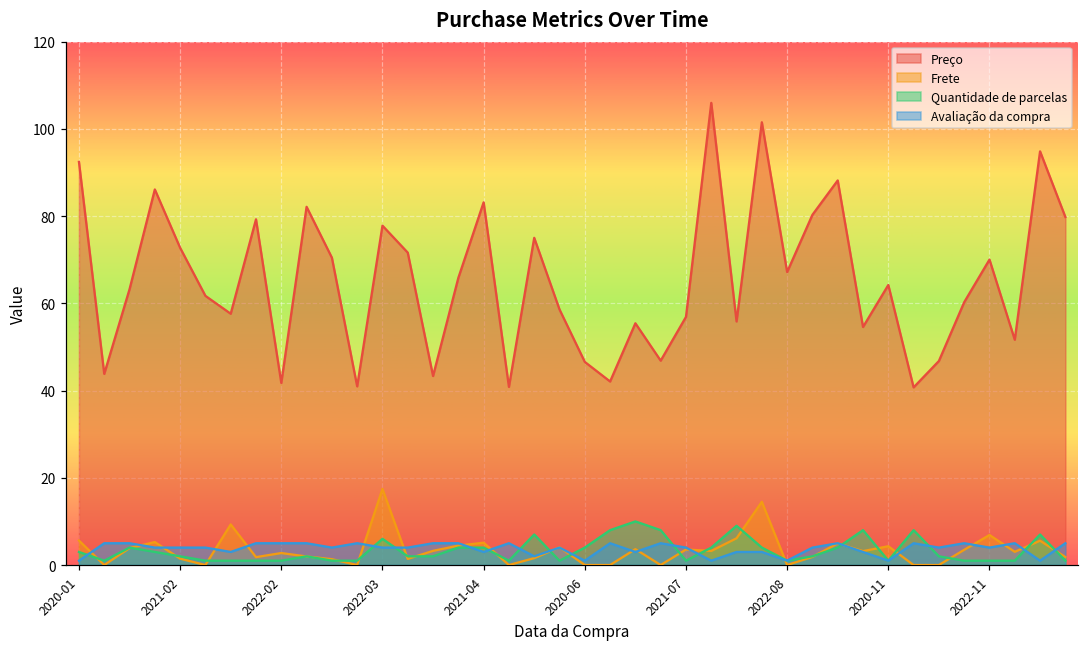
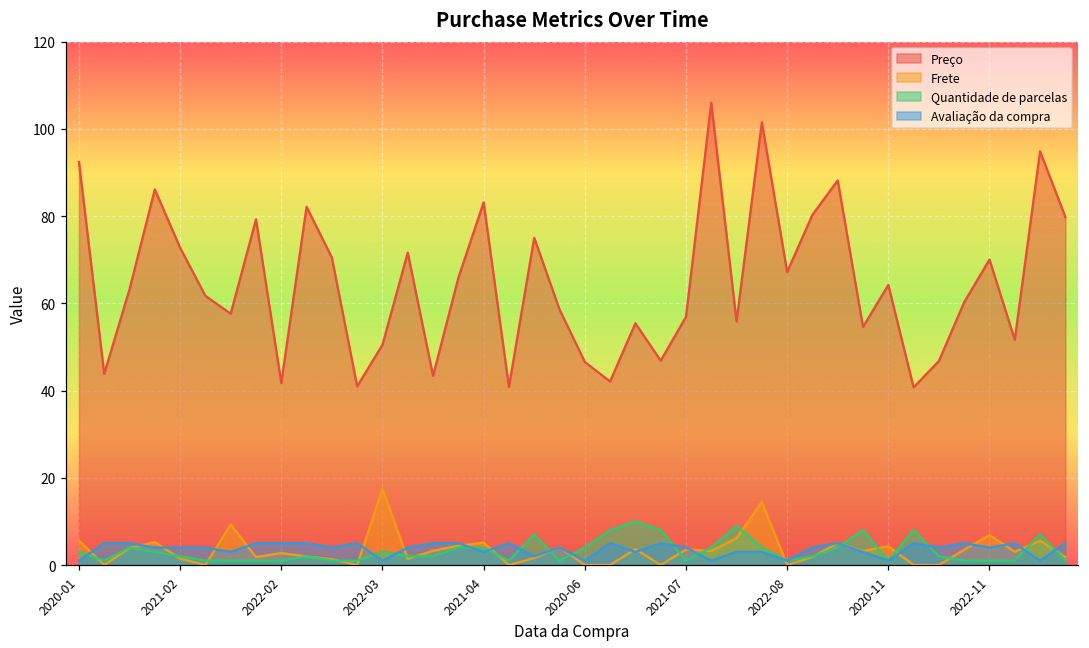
Preço, 2022-03: 78 -> 51
Quantidade de parcelas, 2022-03: 6 -> 3
Avaliação da compra, 2022-03: 4 -> 1
